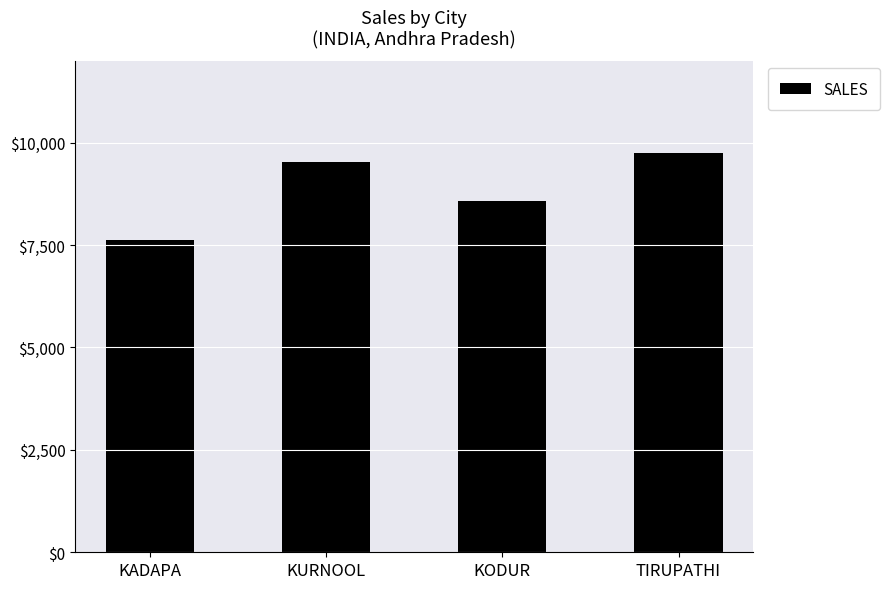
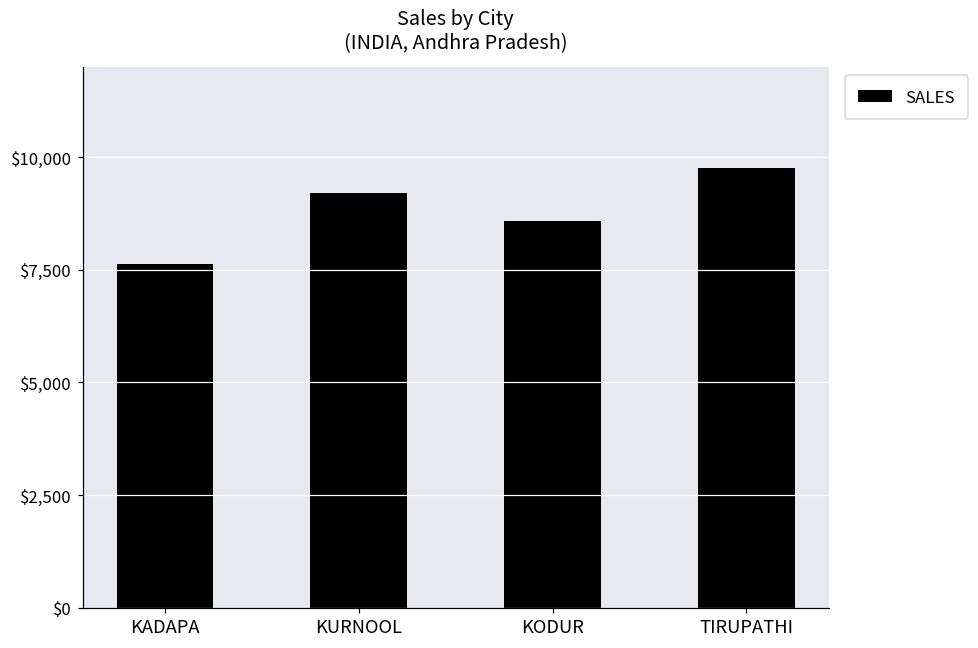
KURNOOL: $9,500 -> $9,200
